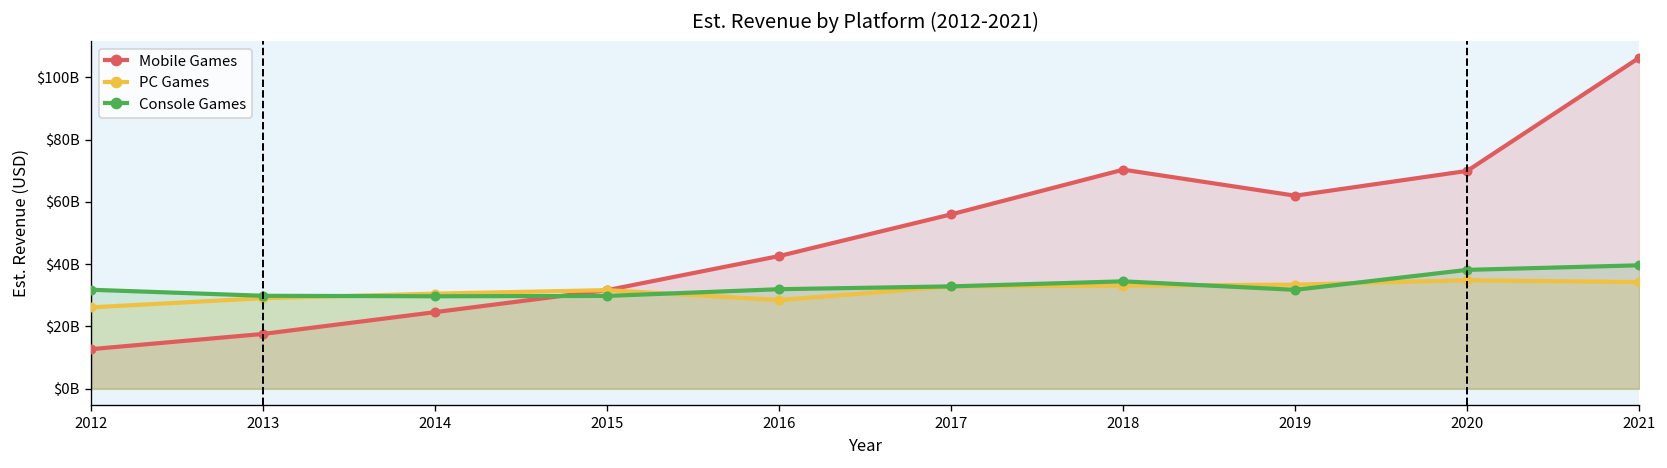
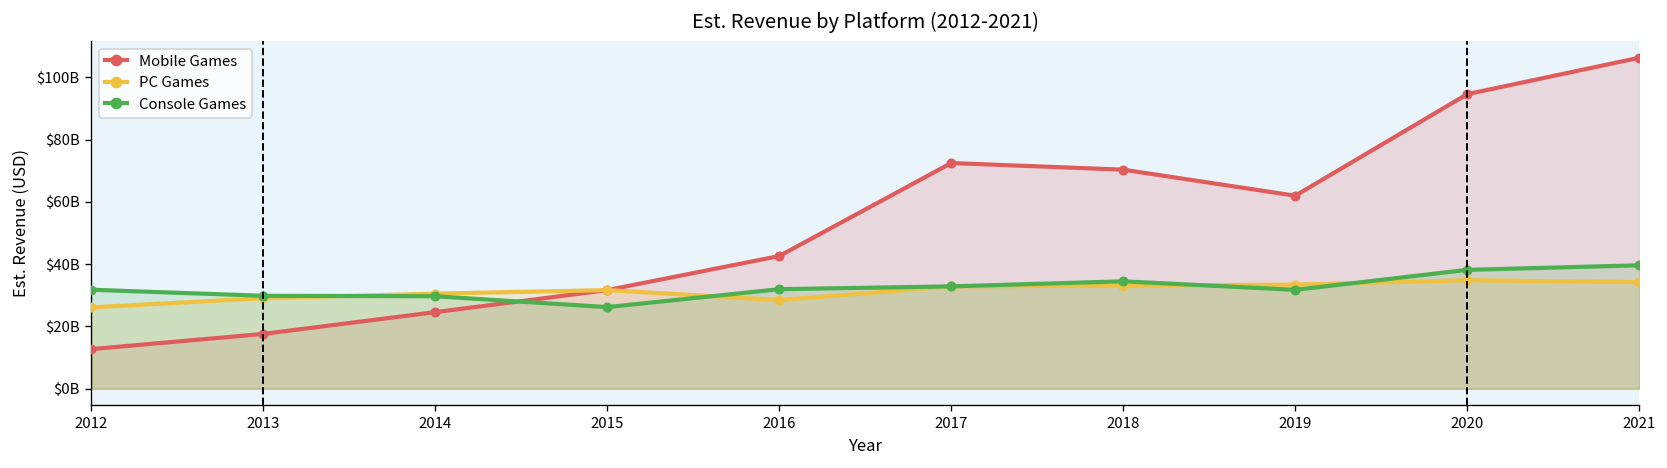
Console Games, 2015: $30000000000 -> $26000000000
Mobile Games, 2017: $56000000000 -> $72000000000
Mobile Games, 2020: $70000000000 -> $95000000000
